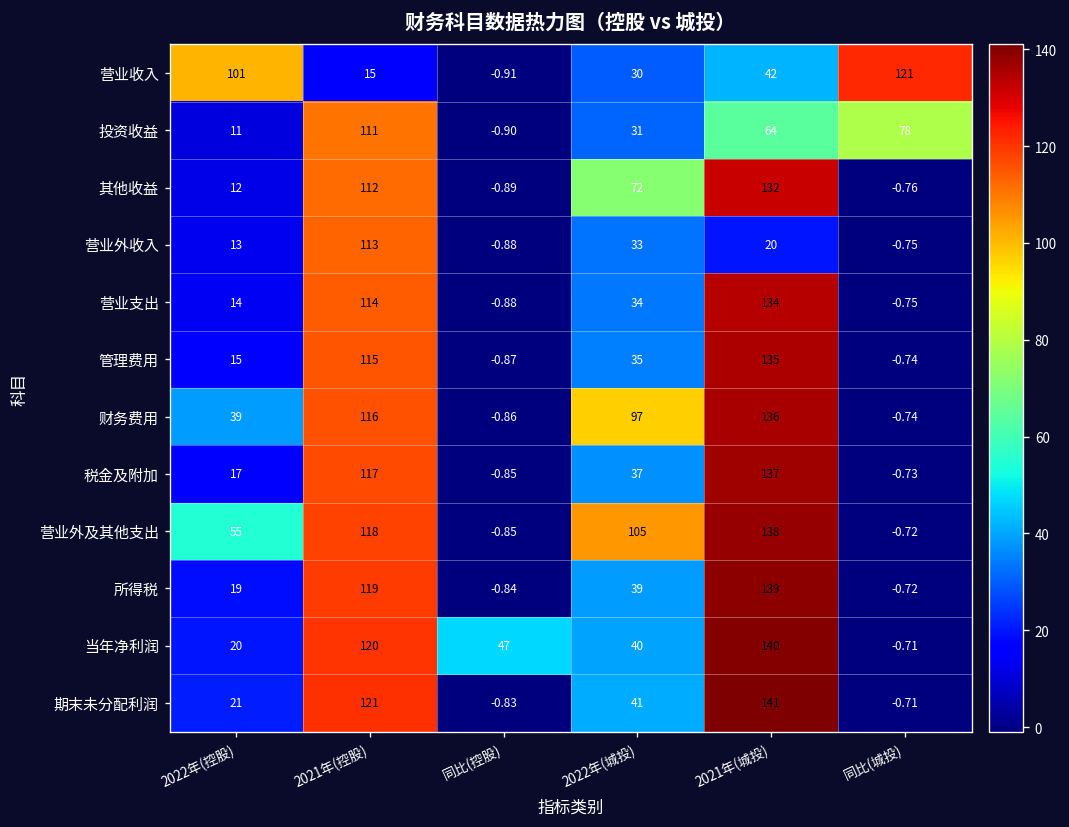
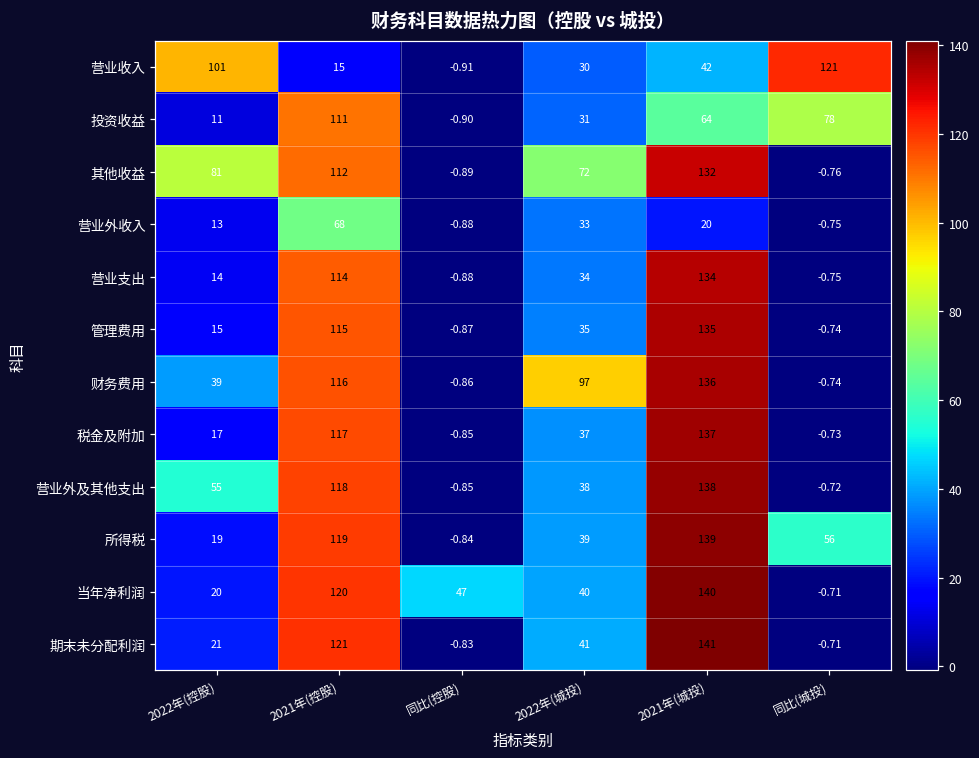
其他收益, 2022年(控股): 12 -> 81
营业外收入, 2021年(控股): 113 -> 68
营业外及其他支出, 2022年(城投): 105 -> 38
所得税, 同比(城投): -0.72 -> 56
